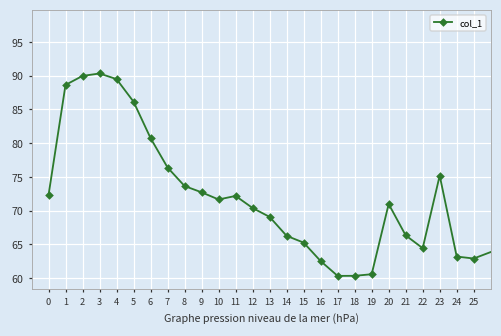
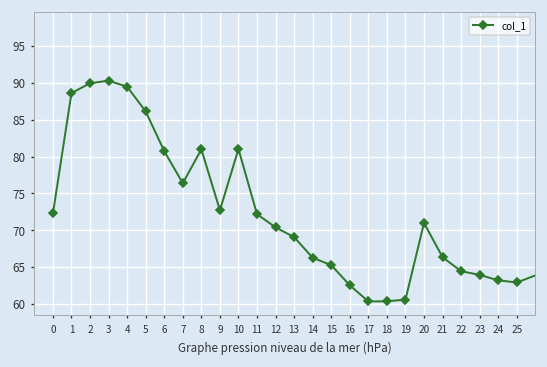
8: 74 -> 81
10: 72 -> 81
23: 75 -> 64
